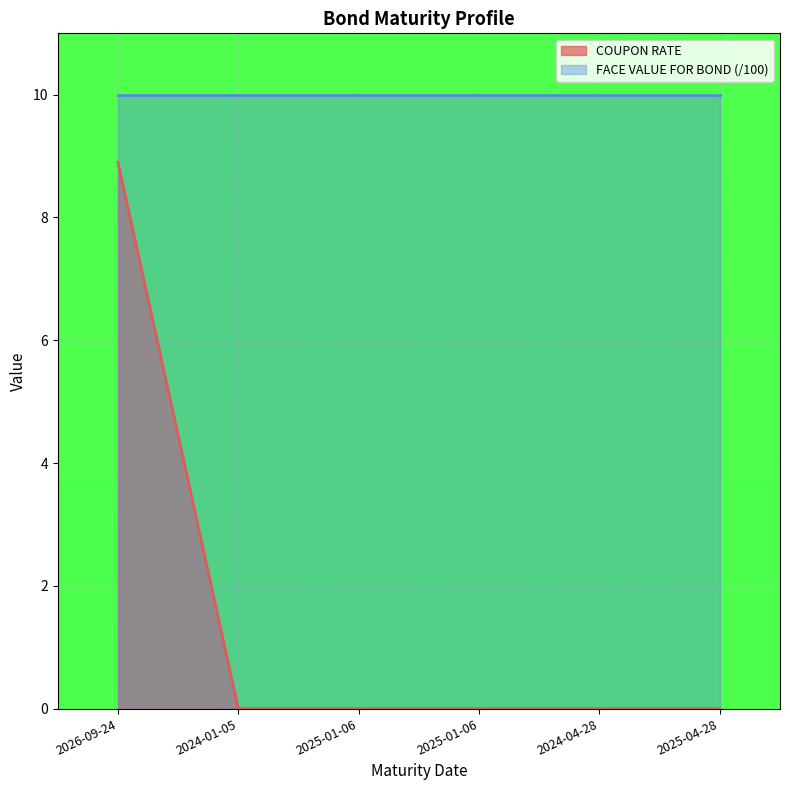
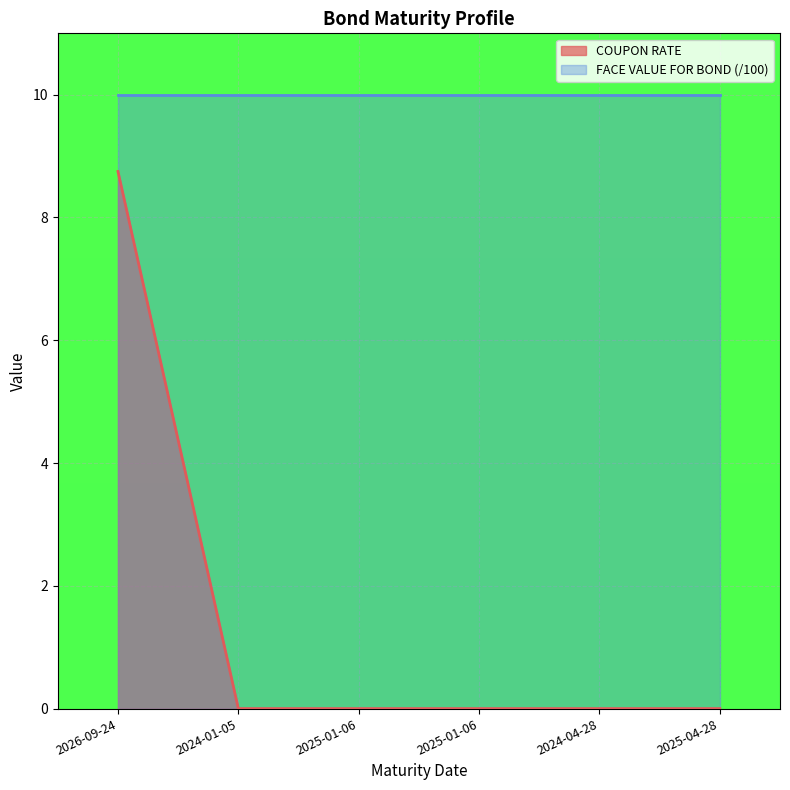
COUPON RATE, 2026-09-24: 8.9 -> 8.8
